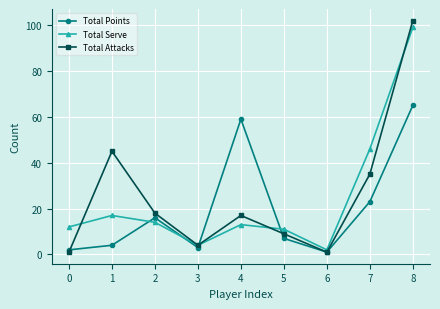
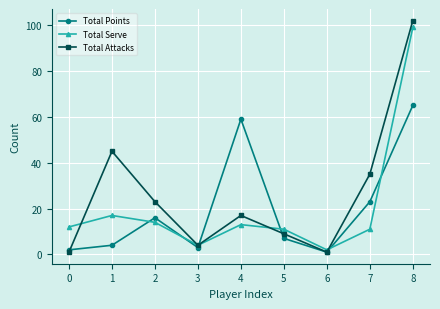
Total Attacks, 2: 18 -> 23
Total Serve, 7: 46 -> 11
